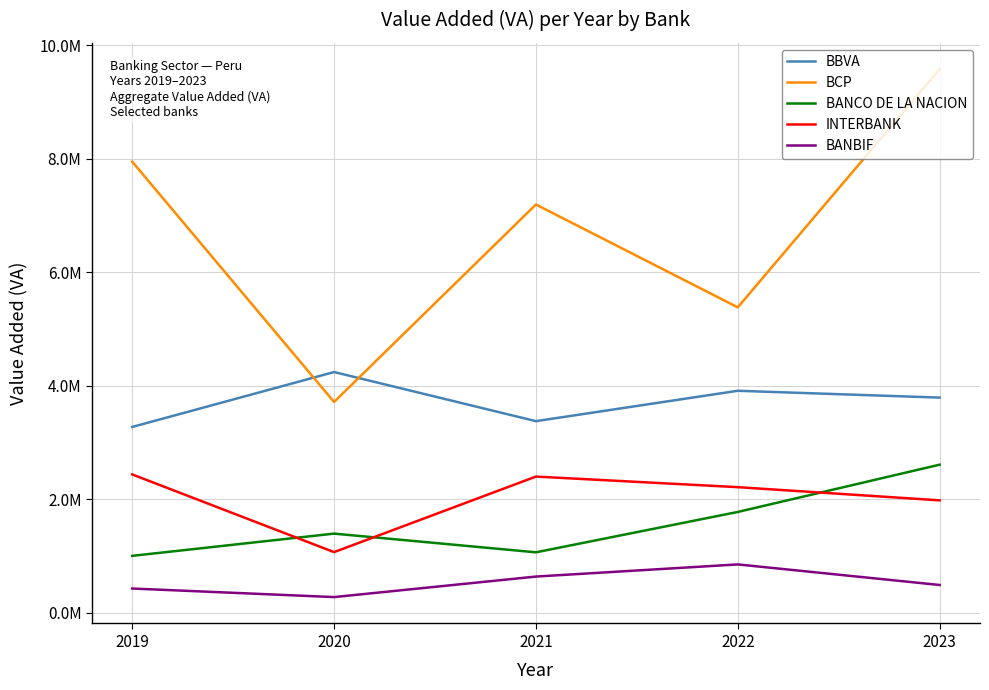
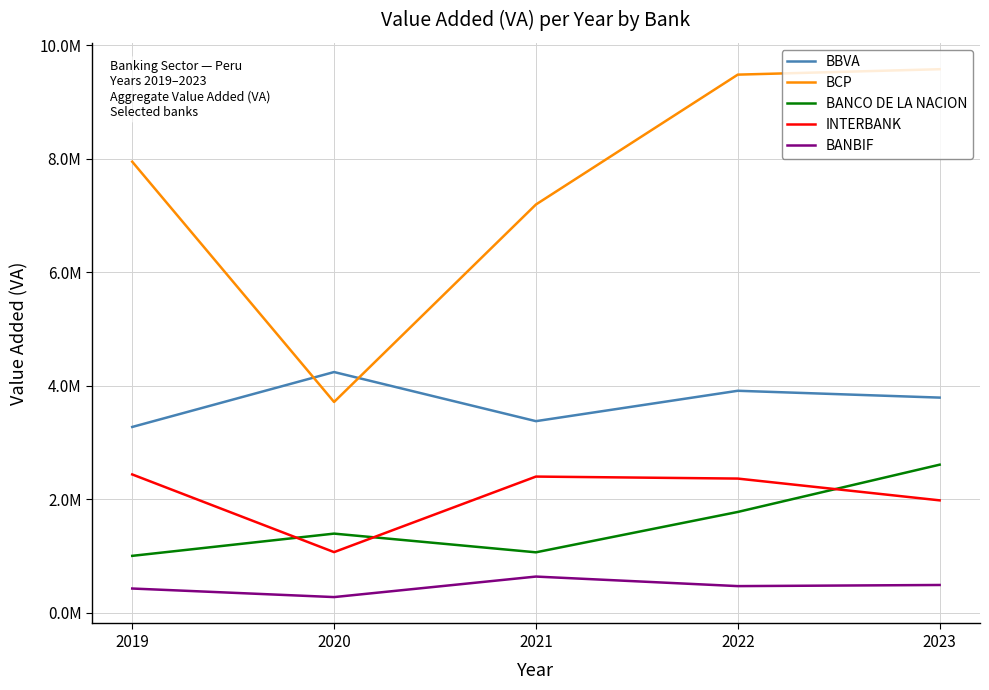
BCP, 2022: 5400000 -> 9500000
INTERBANK, 2022: 2200000 -> 2400000
BANBIF, 2022: 900000 -> 500000
